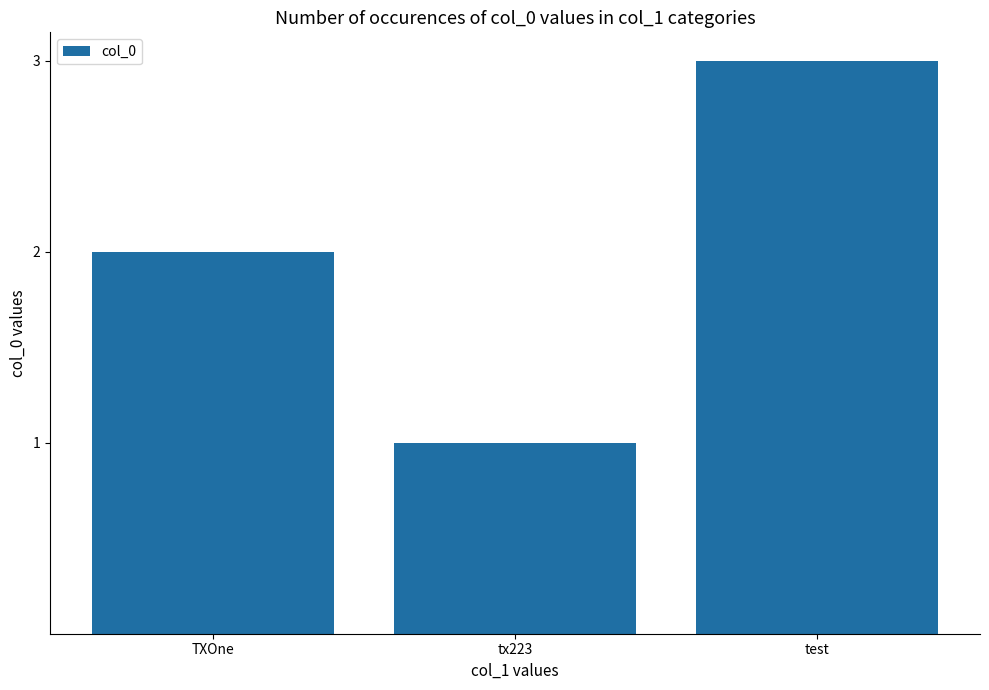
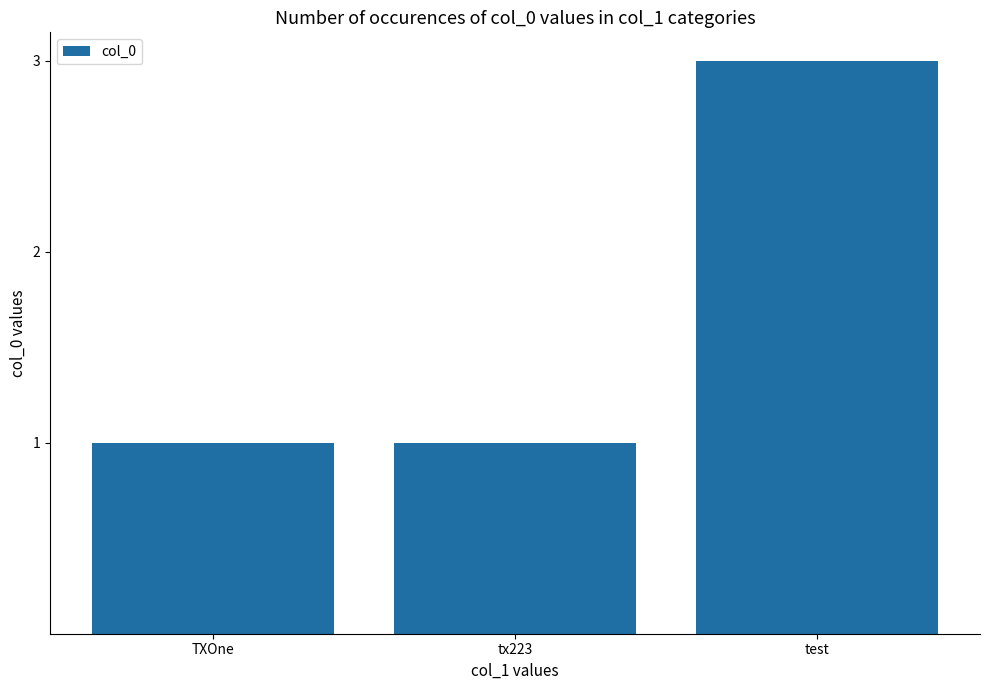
TXOne: 2 -> 1
